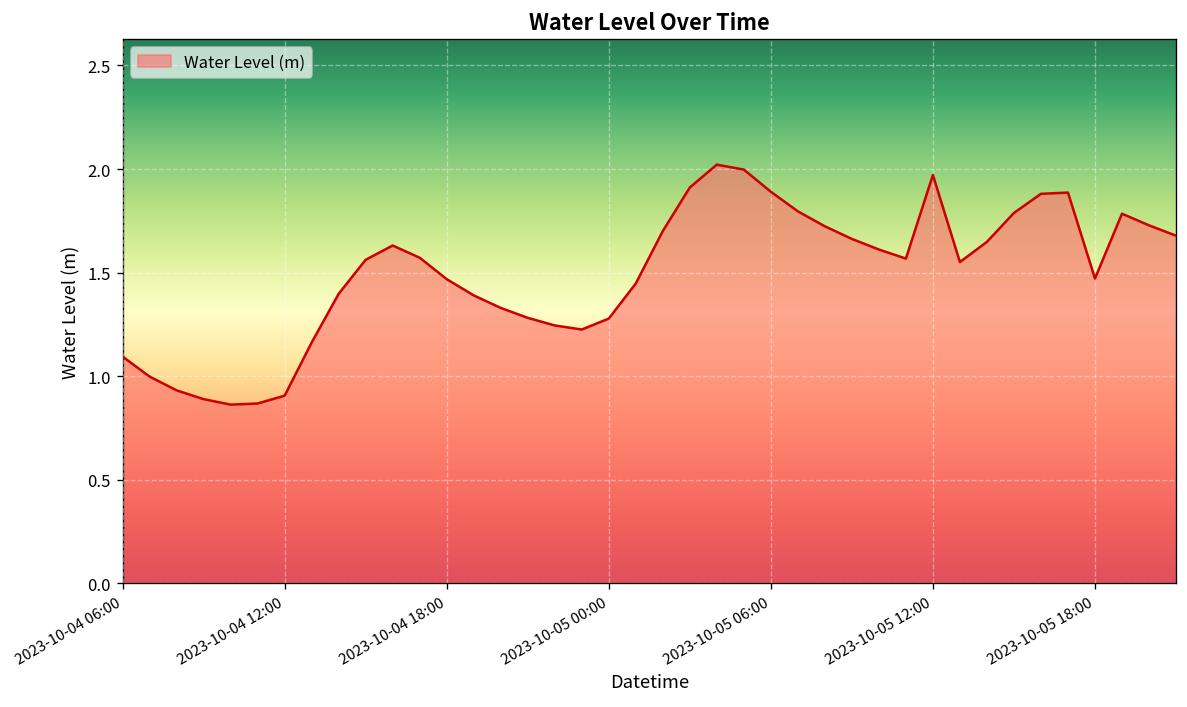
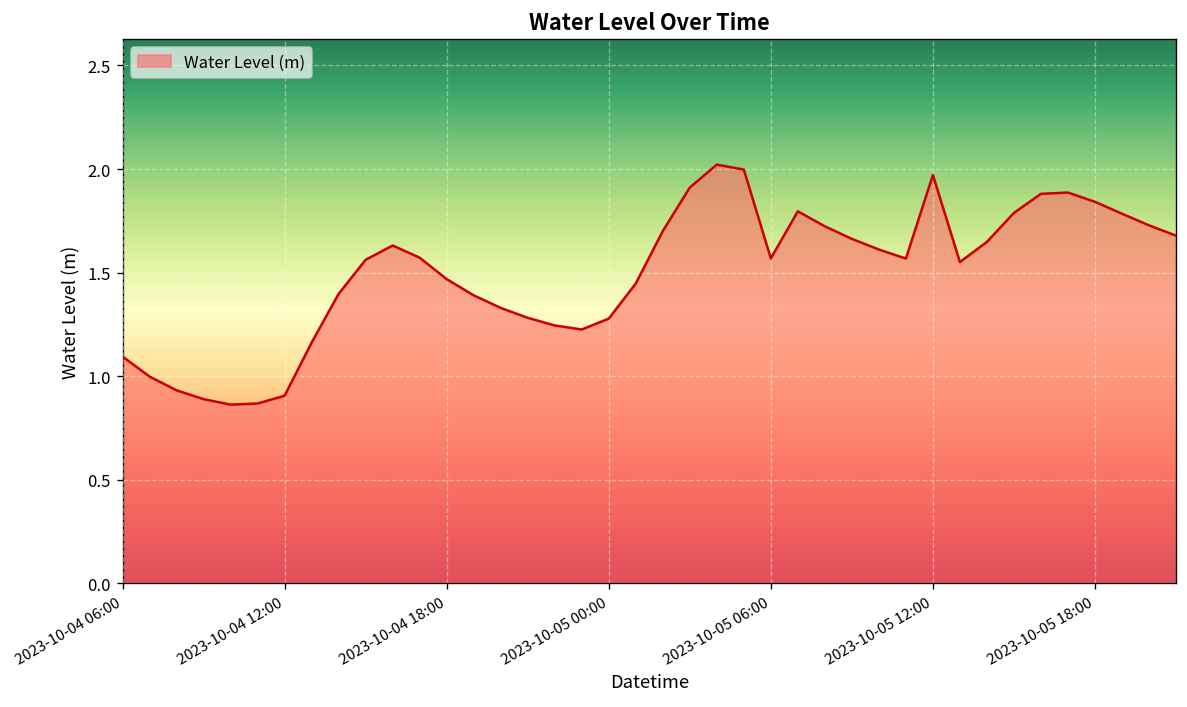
2023-10-05 06:00: 1.89 -> 1.57
2023-10-05 18:00: 1.47 -> 1.84
